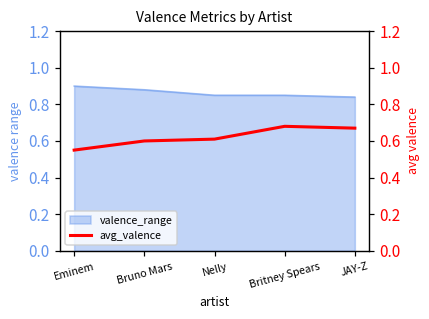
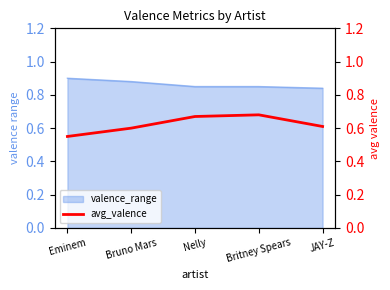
avg_valence, Nelly: 0.61 -> 0.67
avg_valence, JAY-Z: 0.67 -> 0.61
